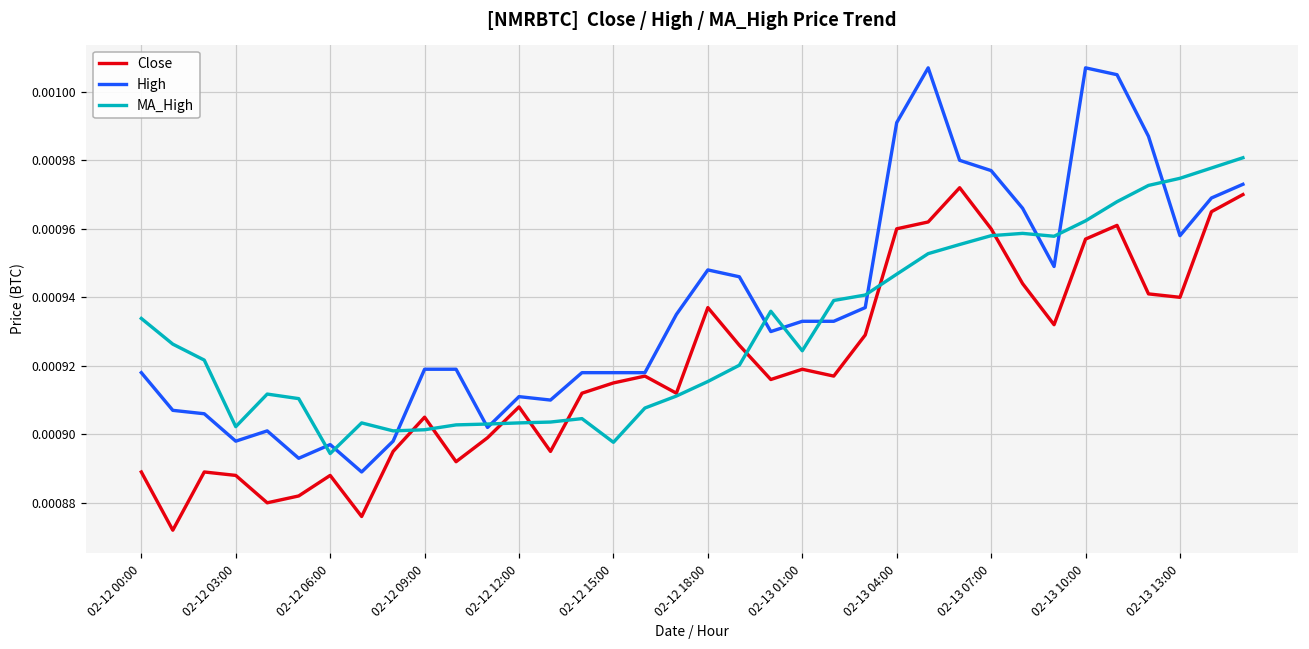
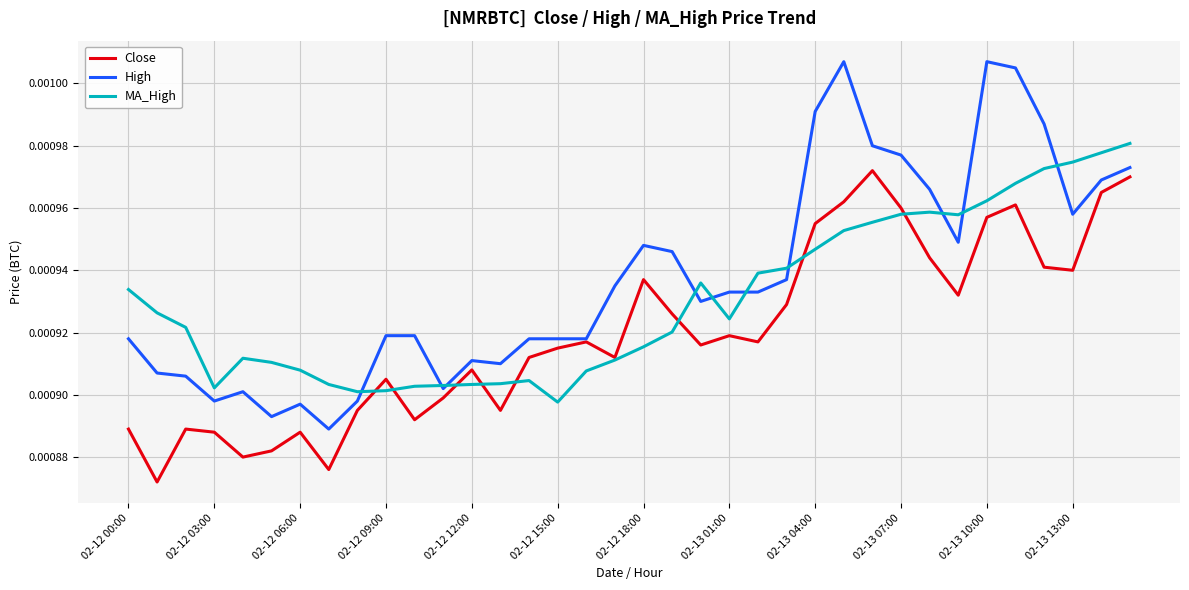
MA_High, 02-12 06:00: 0.000894 -> 0.000908
Close, 02-13 04:00: 0.000960 -> 0.000955
